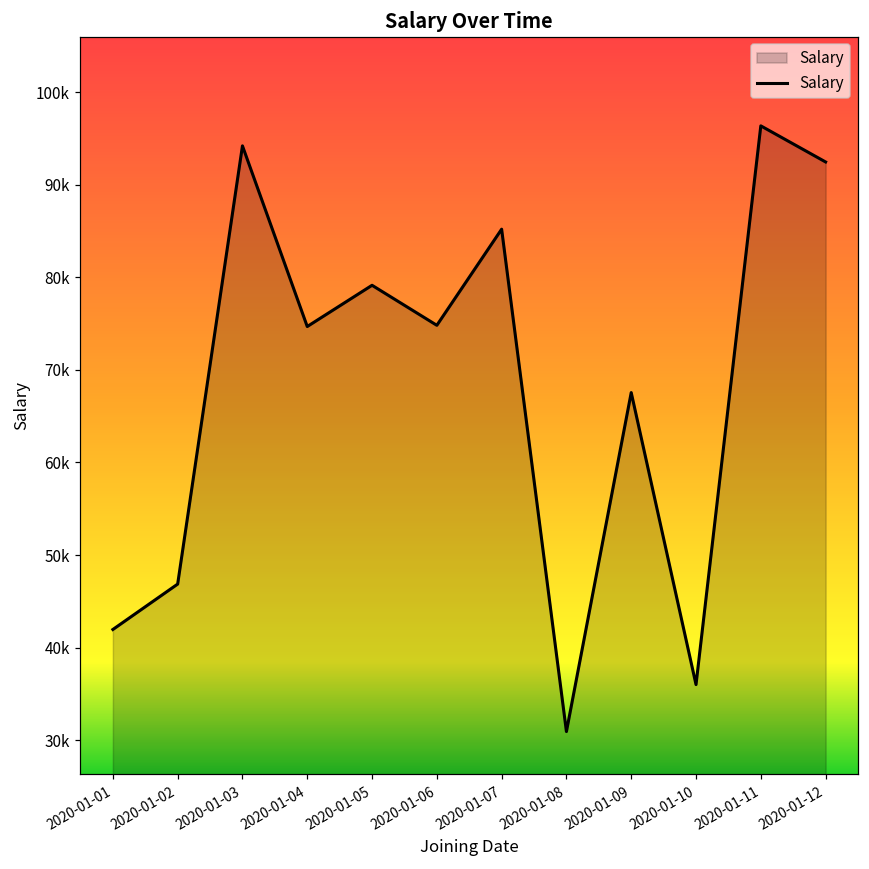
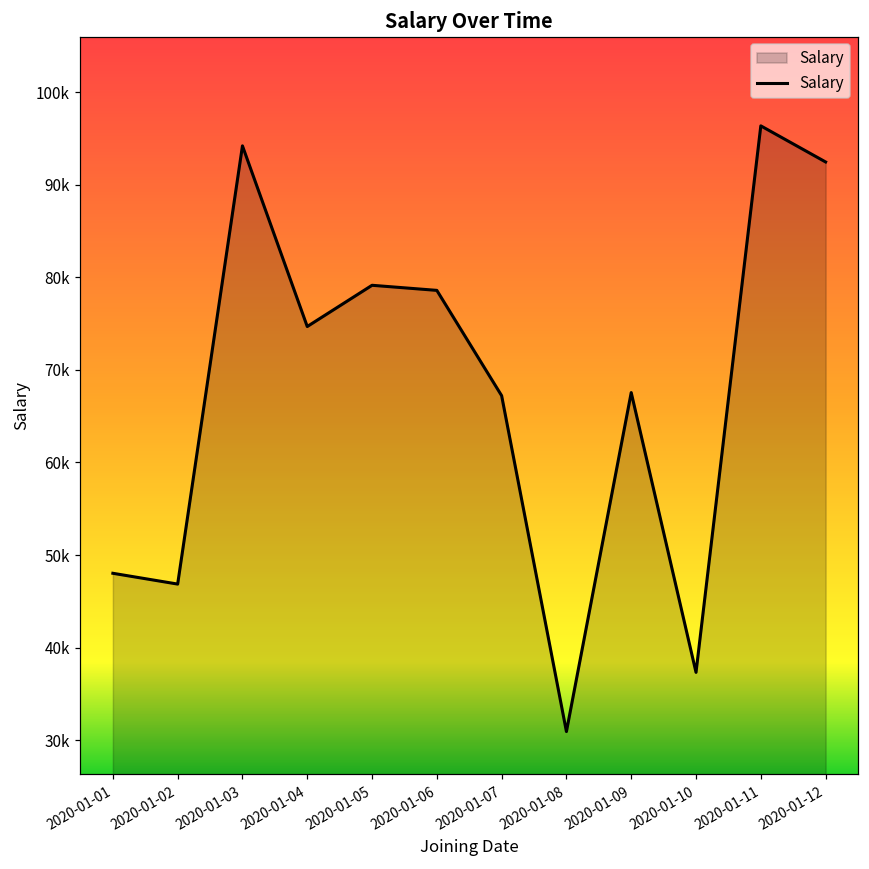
2020-01-01: 42000 -> 48000
2020-01-06: 75000 -> 79000
2020-01-07: 85000 -> 67000
2020-01-10: 36000 -> 37000
